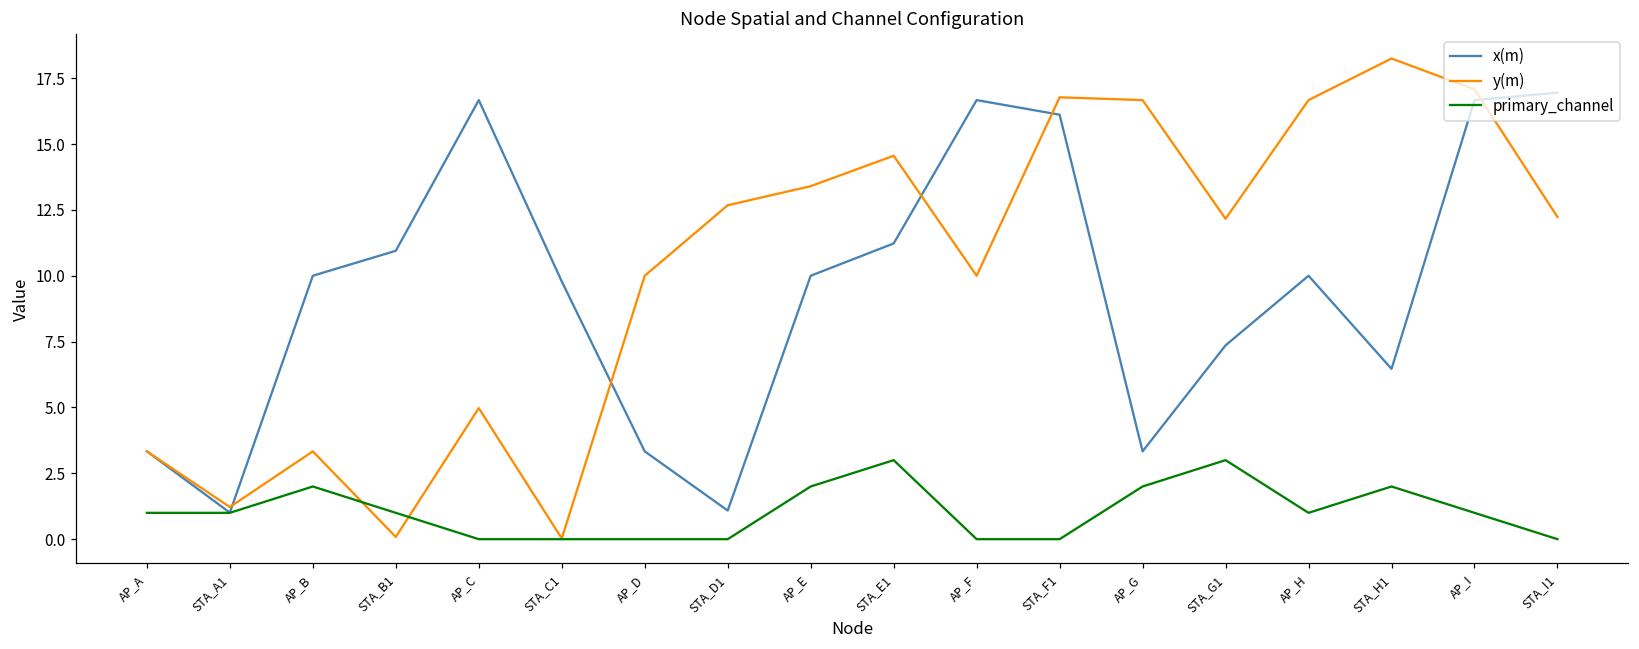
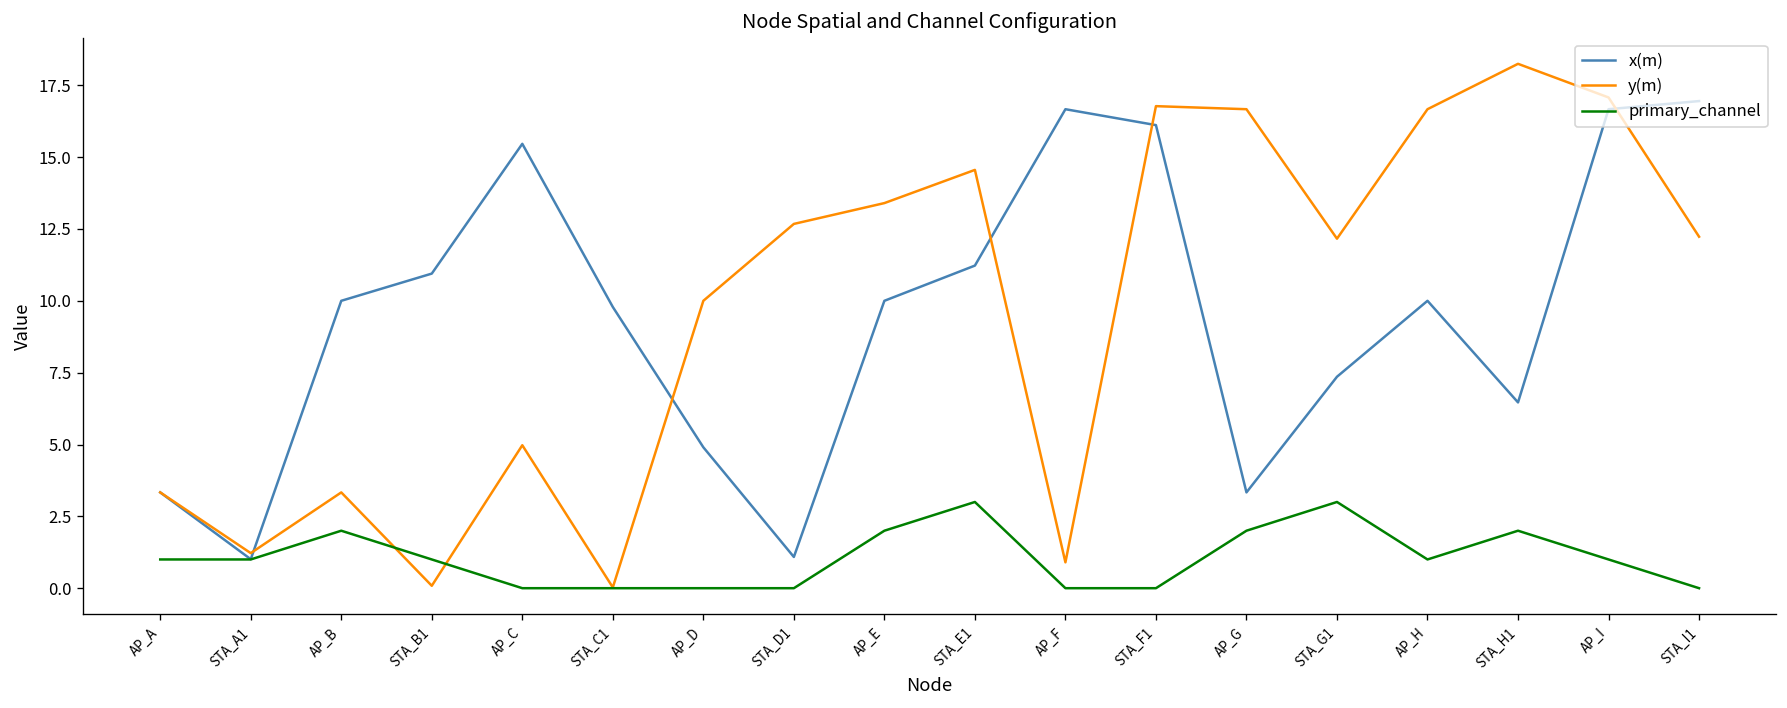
x(m), AP_C: 16.7 -> 15.5
x(m), AP_D: 3.3 -> 4.9
y(m), AP_F: 10.0 -> 0.9
